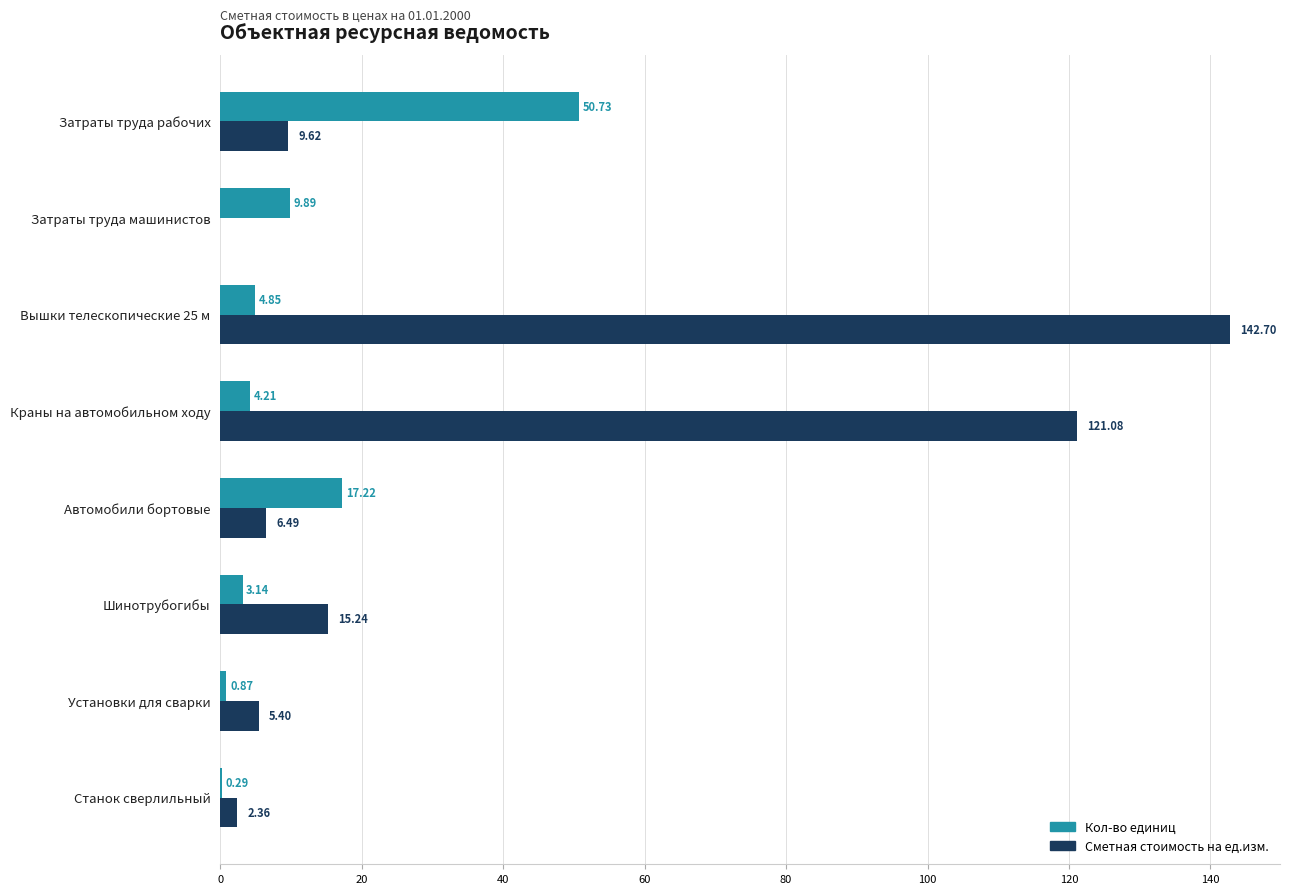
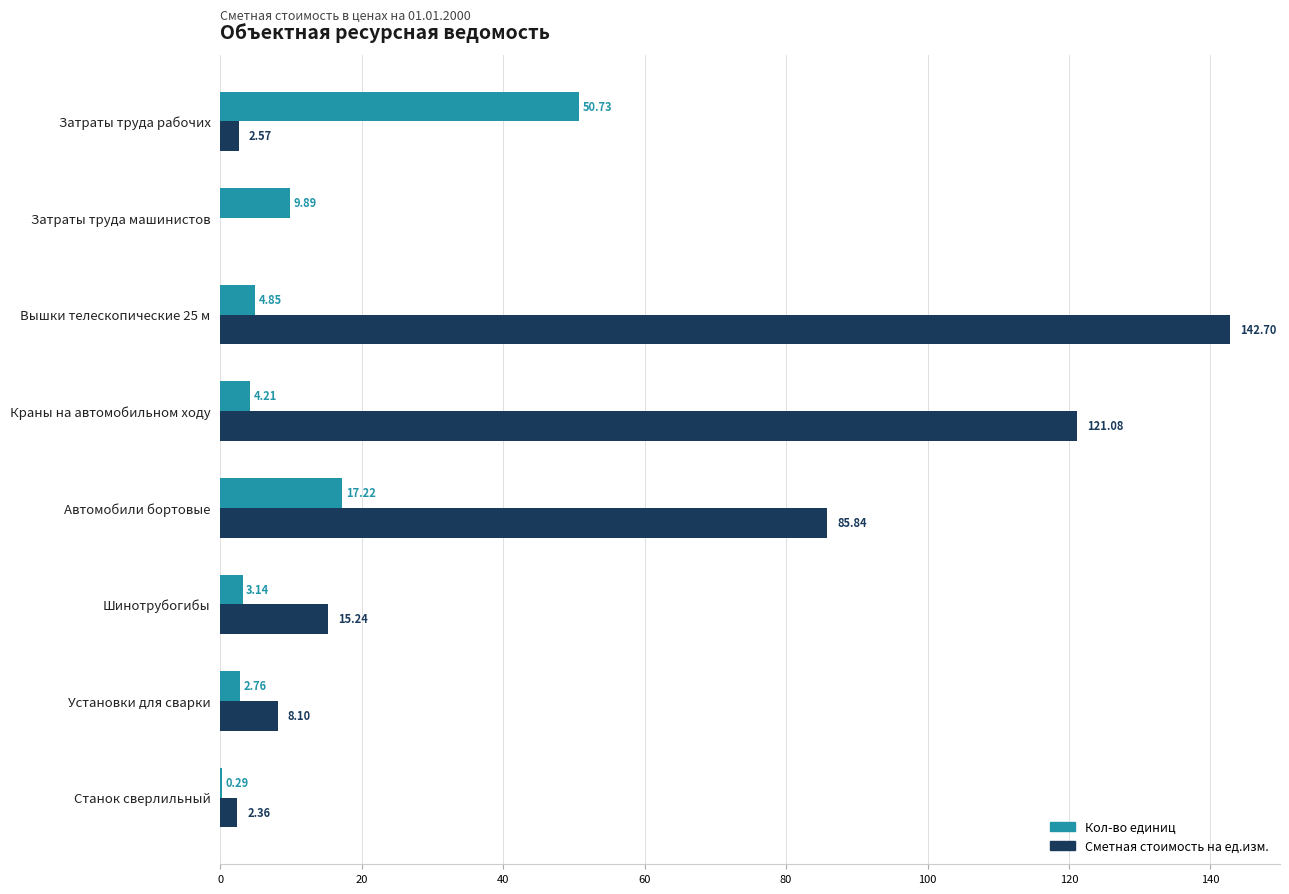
Сметная стоимость на ед.изм., Затраты труда рабочих: 9.62 -> 2.57
Сметная стоимость на ед.изм., Автомобили бортовые: 6.49 -> 85.84
Кол-во единиц, Установки для сварки: 0.87 -> 2.76
Сметная стоимость на ед.изм., Установки для сварки: 5.40 -> 8.10
